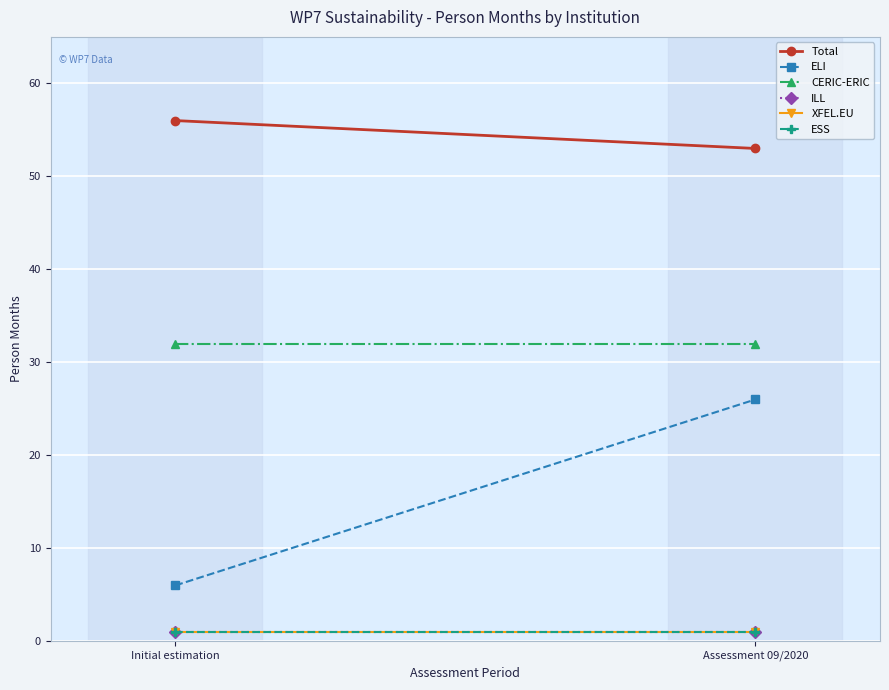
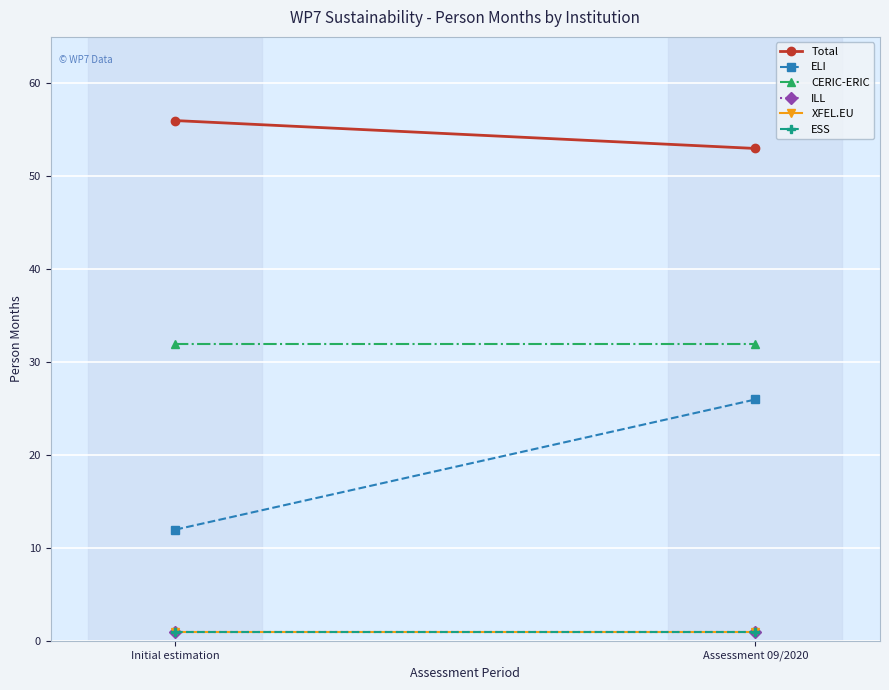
ELI, Initial estimation: 6 -> 12
